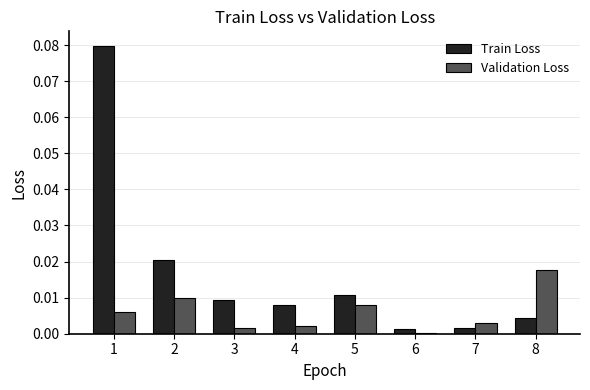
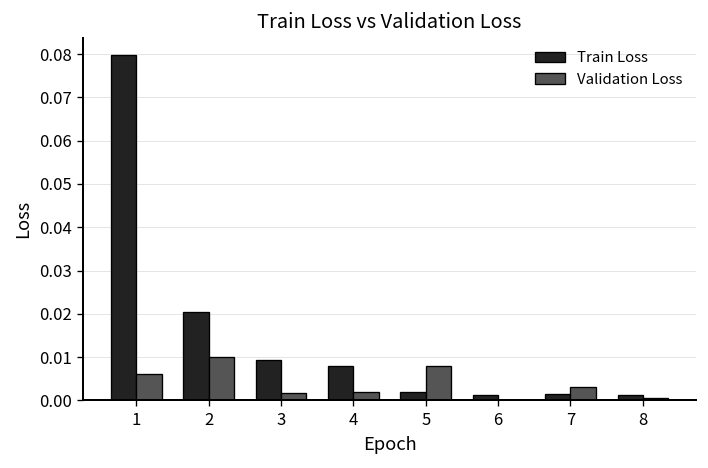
Train Loss, 5: 0.011 -> 0.002
Train Loss, 8: 0.004 -> 0.001
Validation Loss, 8: 0.018 -> 0.001
